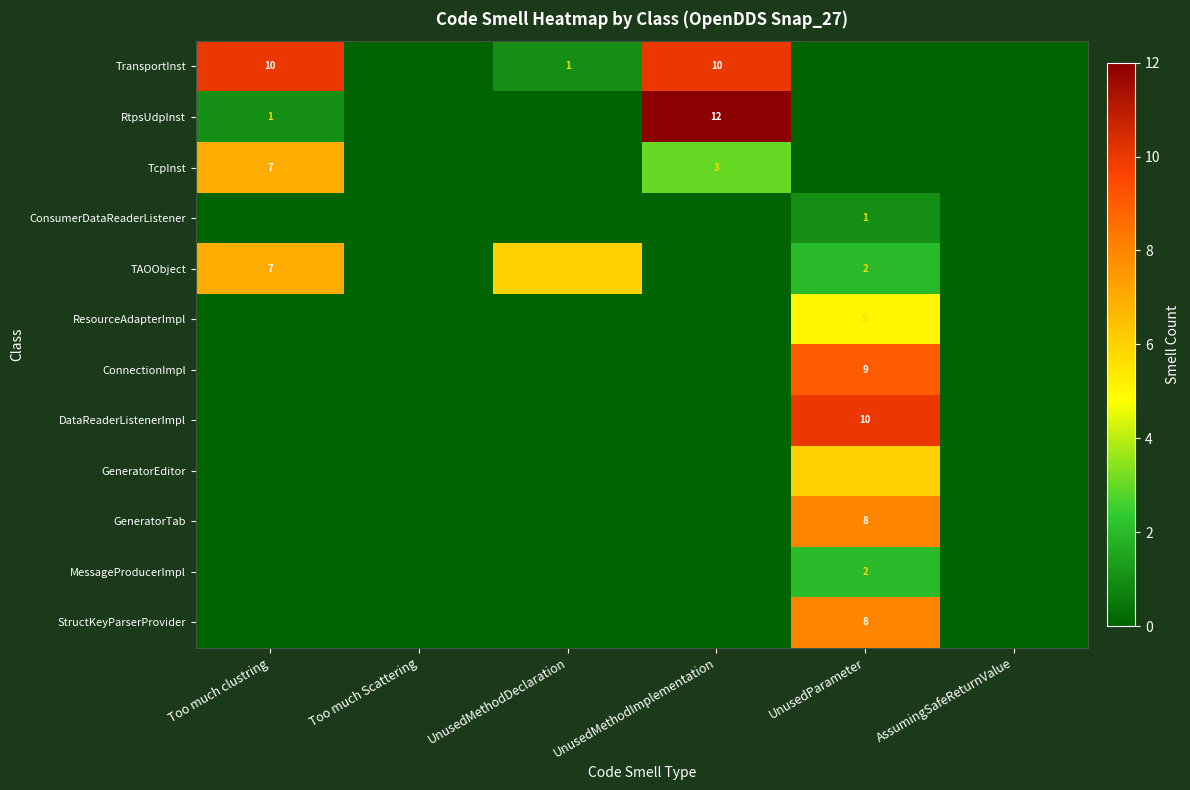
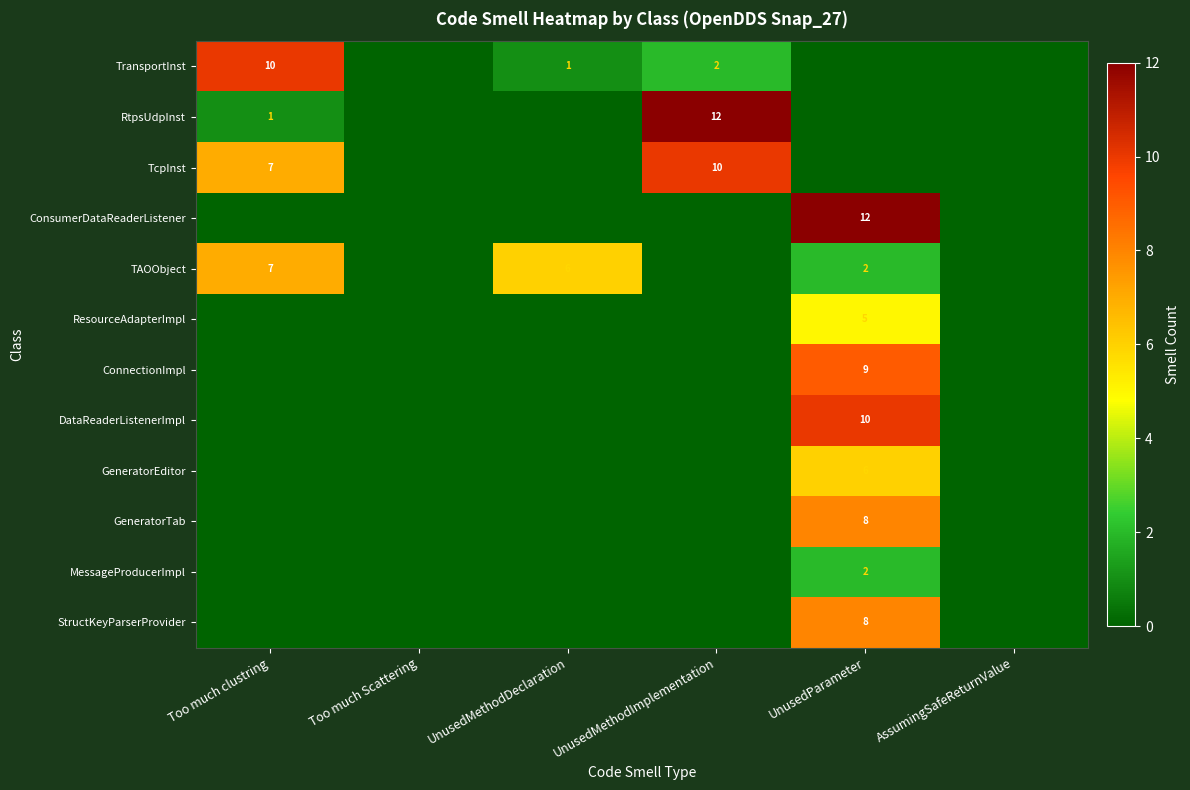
TransportInst, UnusedMethodImplementation: 10 -> 2
TcpInst, UnusedMethodImplementation: 3 -> 10
ConsumerDataReaderListener, UnusedParameter: 1 -> 12
